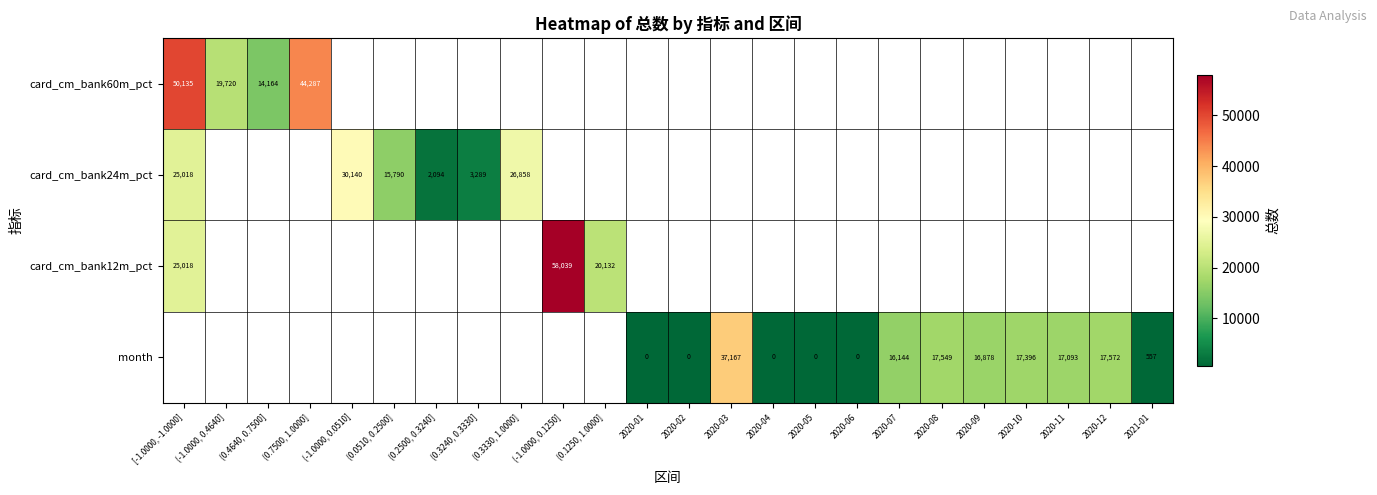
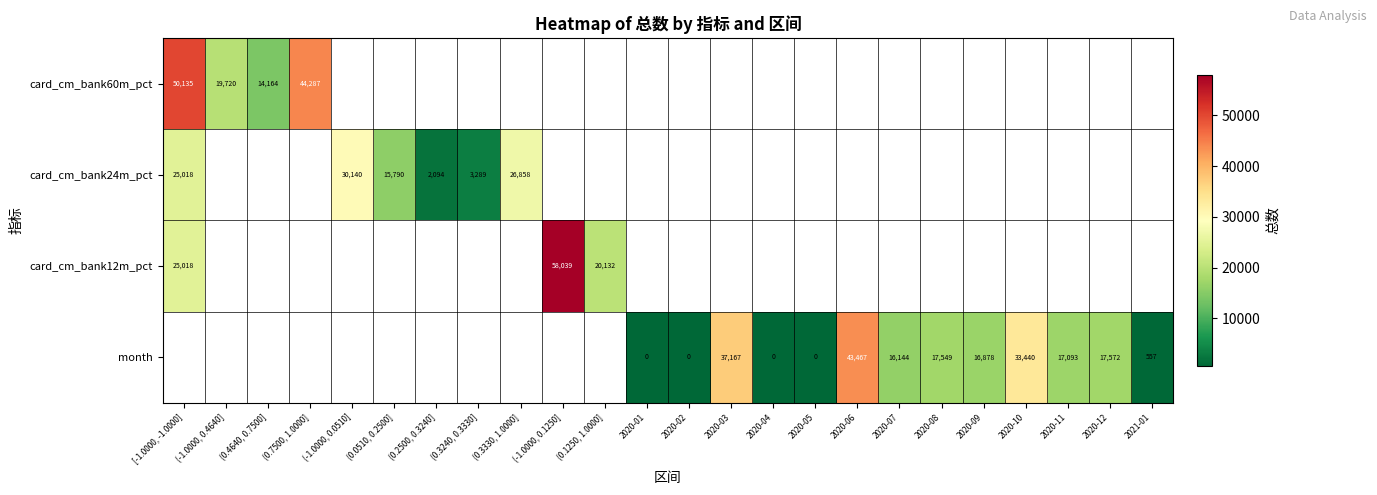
month, 2020-06: 0 -> 43,467
month, 2020-10: 17,396 -> 33,440
